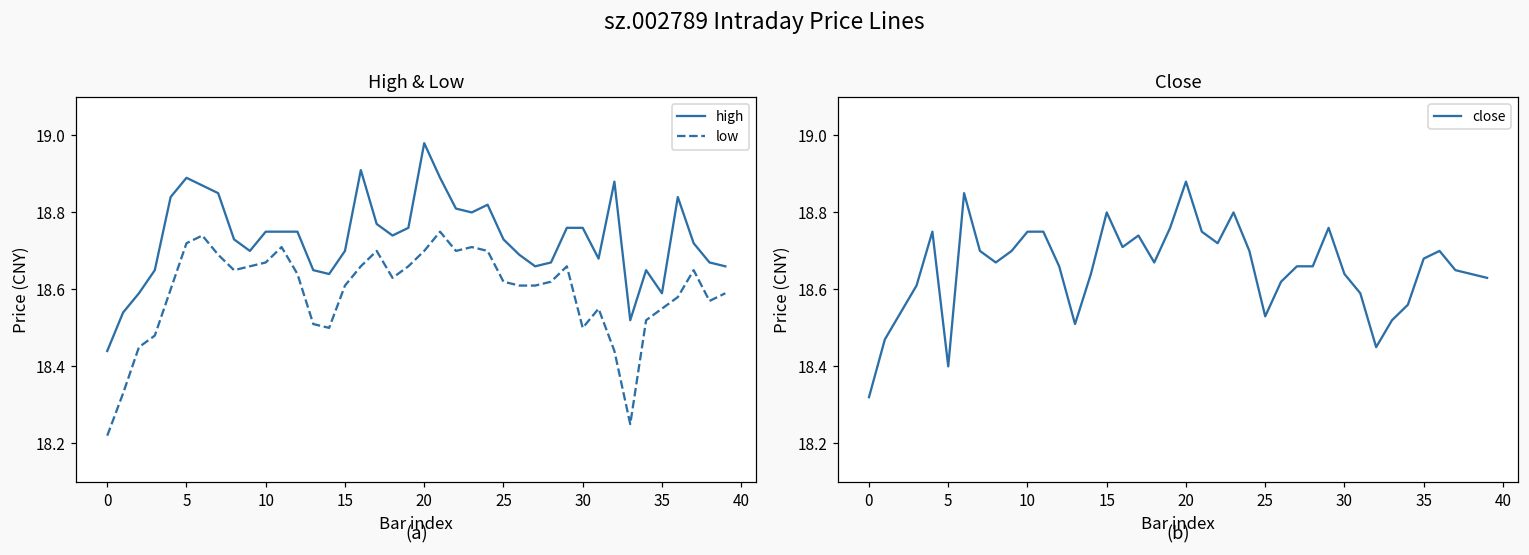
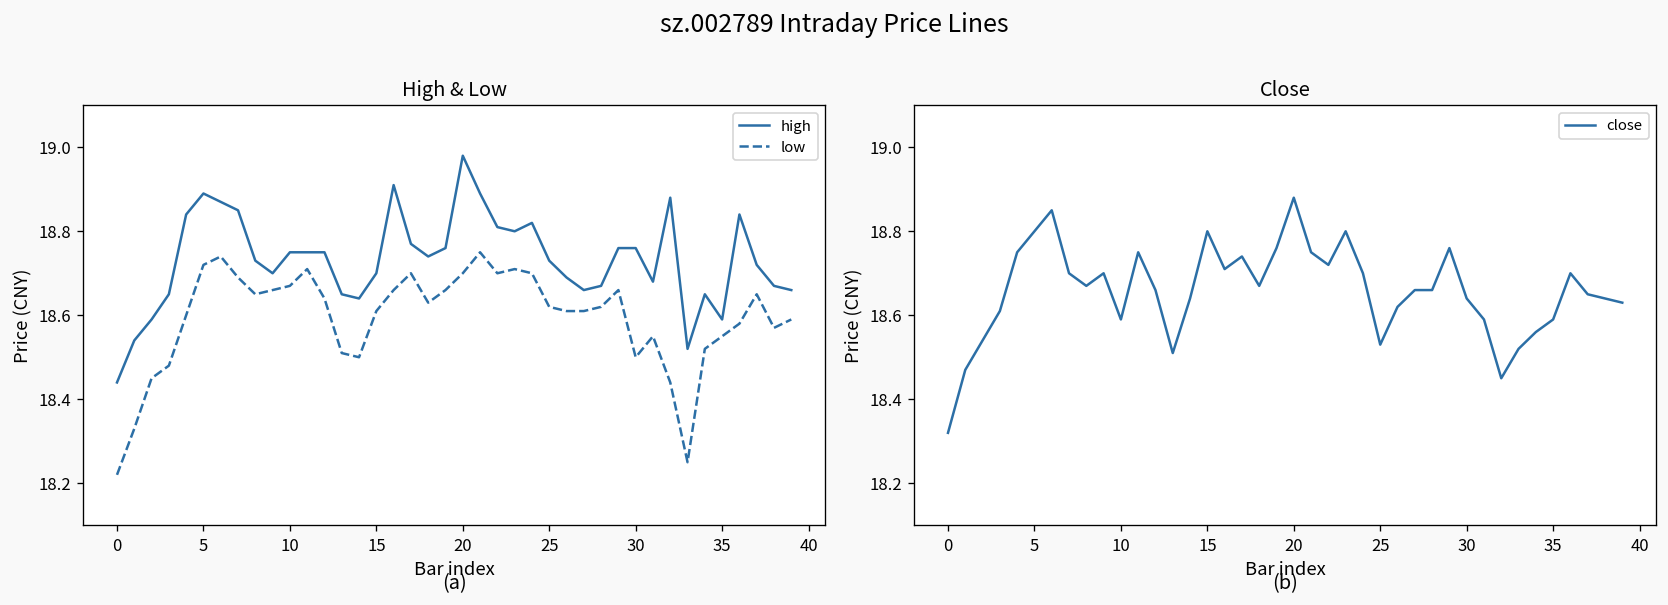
Close, 5: 18.4 -> 18.8
Close, 10: 18.75 -> 18.59
Close, 35: 18.68 -> 18.59
